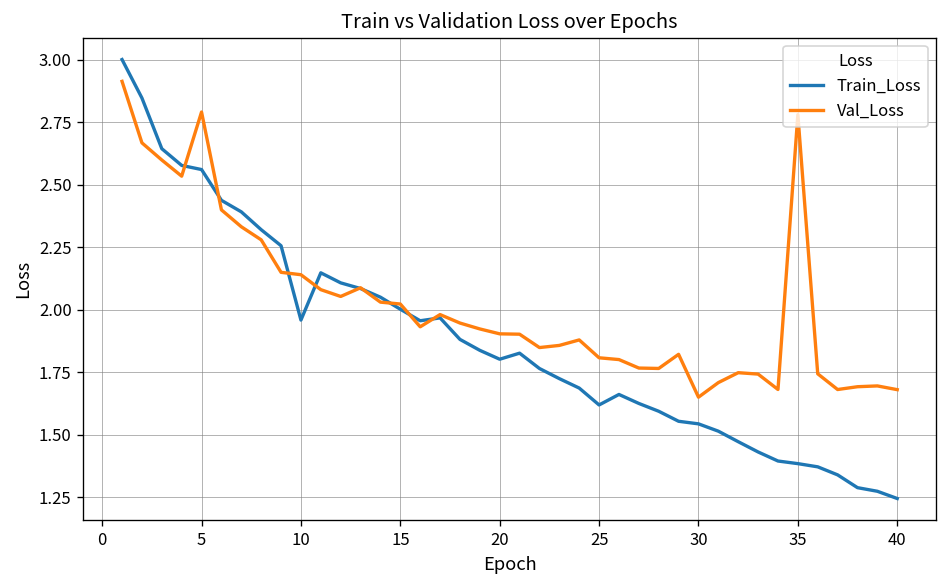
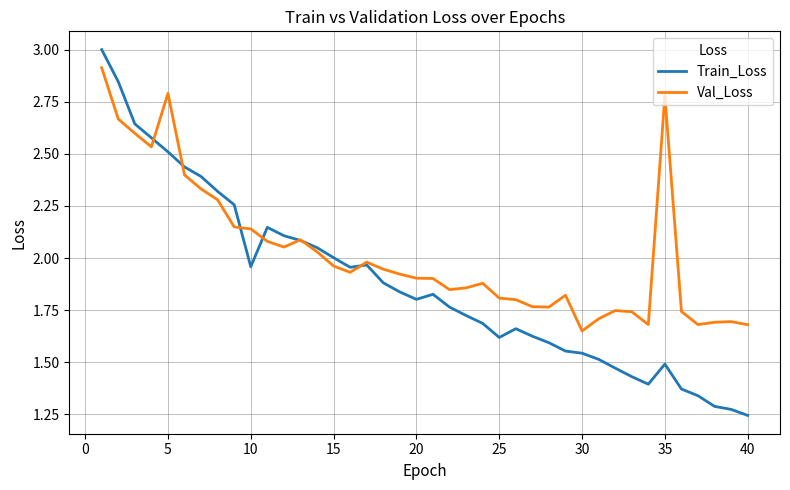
Train_Loss, 5: 2.56 -> 2.51
Val_Loss, 15: 2.02 -> 1.96
Train_Loss, 35: 1.38 -> 1.49
